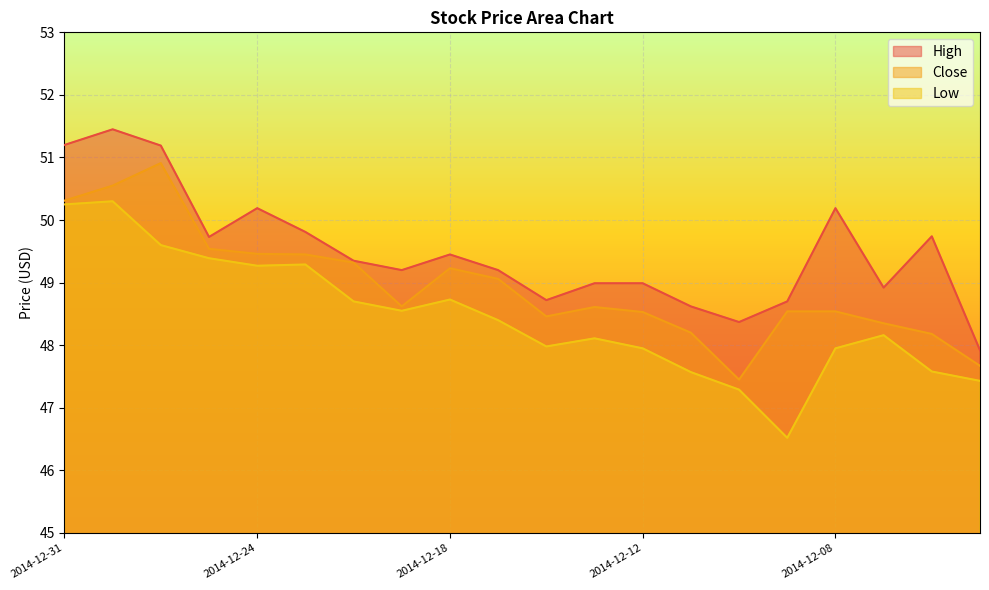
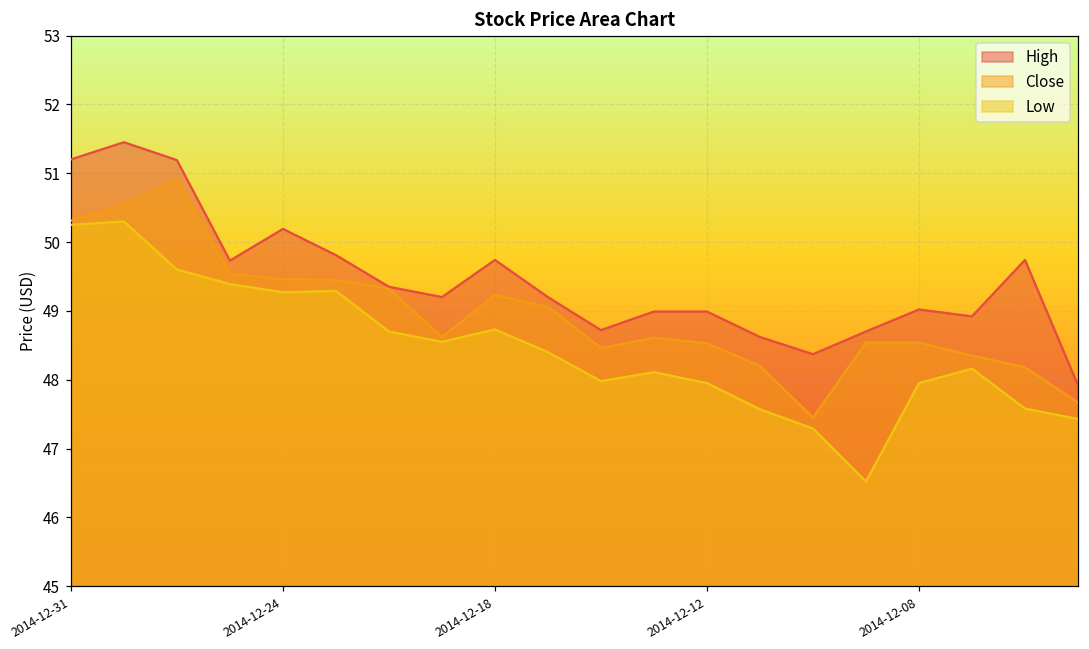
High, 2014-12-18: 49.5 -> 49.7
High, 2014-12-08: 50.2 -> 49.0
